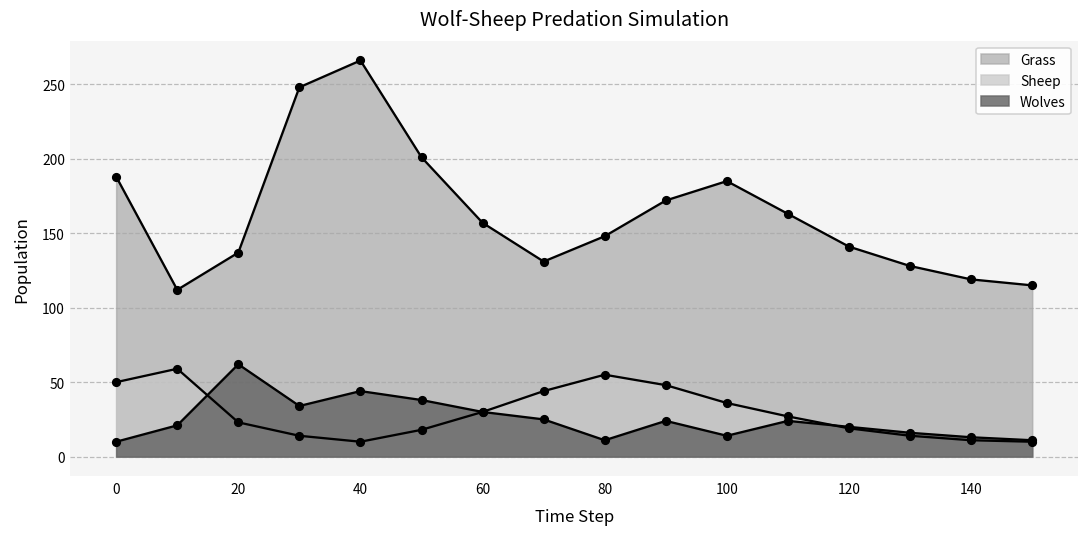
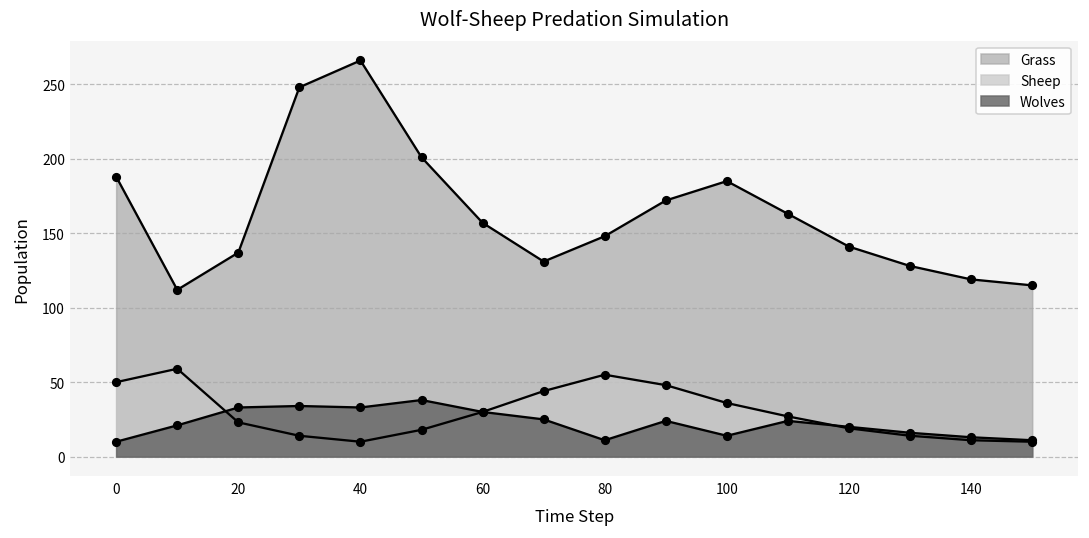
Wolves, 20: 62 -> 33
Wolves, 40: 44 -> 33
